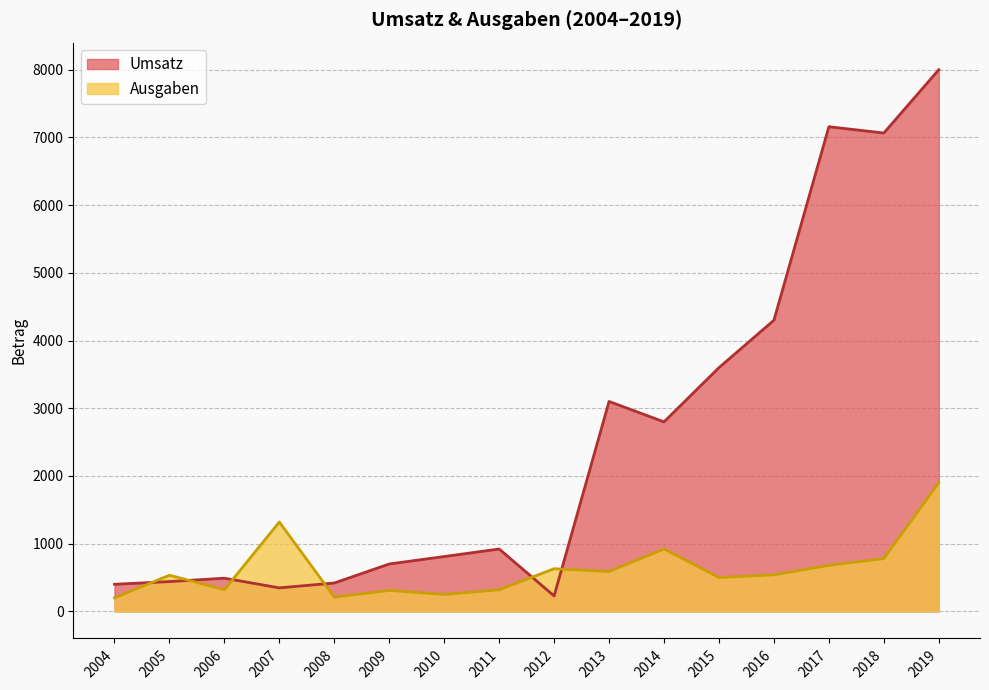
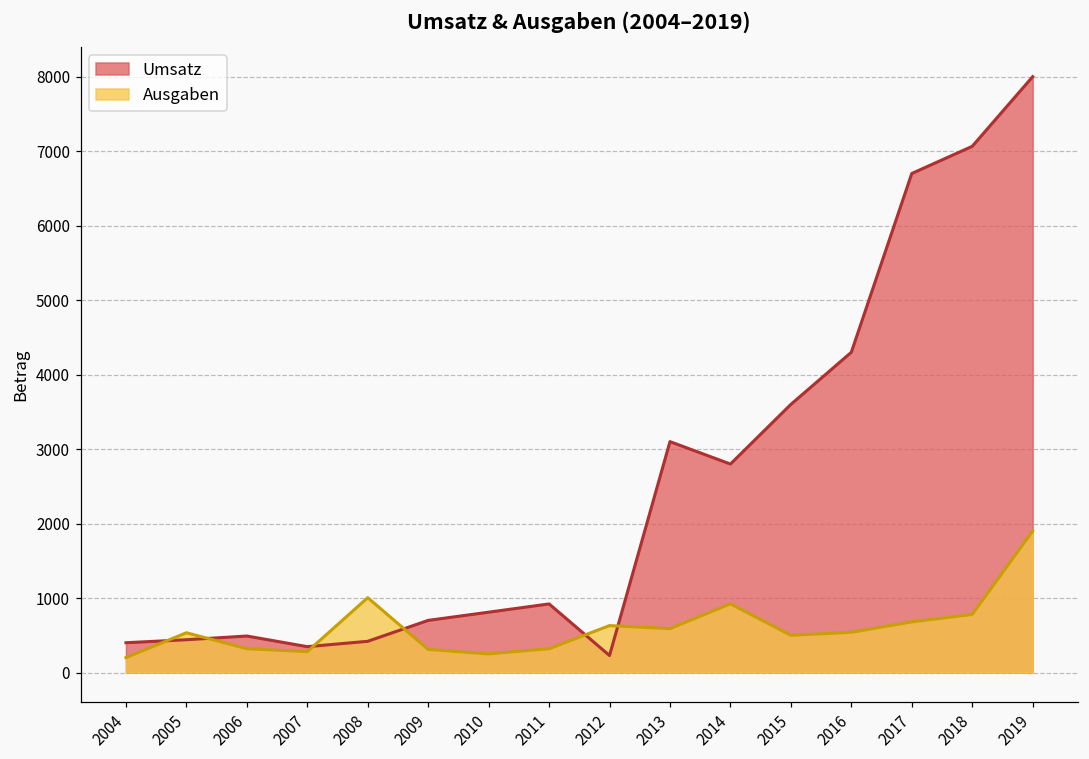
Ausgaben, 2007: 1300 -> 300
Ausgaben, 2008: 200 -> 1000
Umsatz, 2017: 7200 -> 6700
